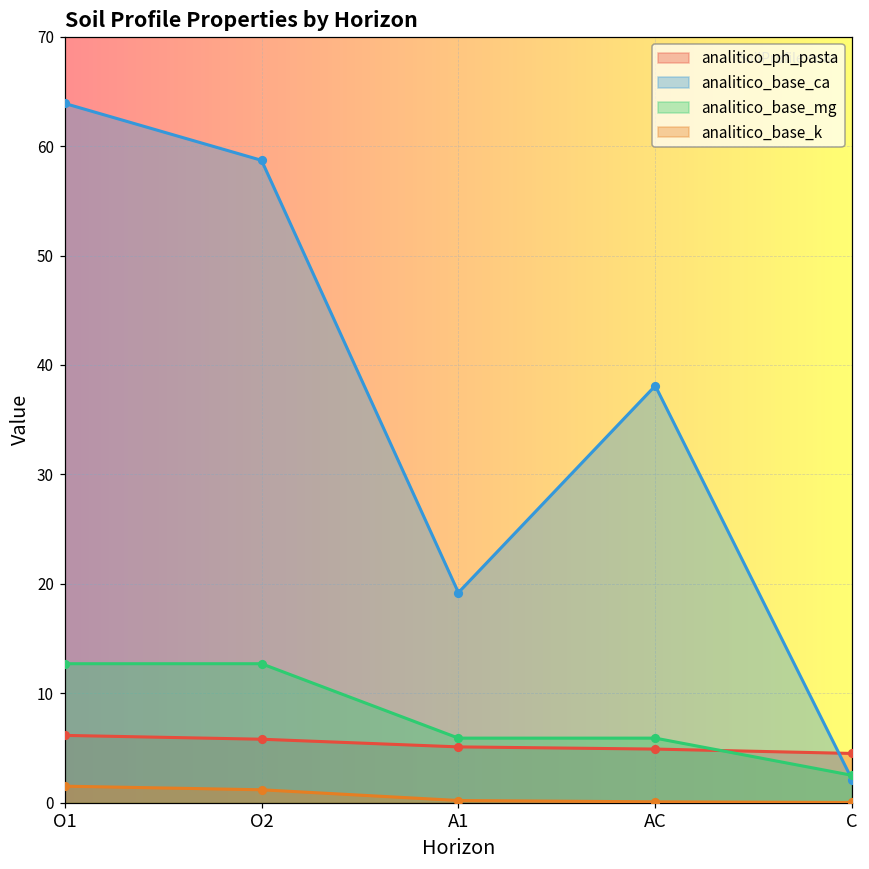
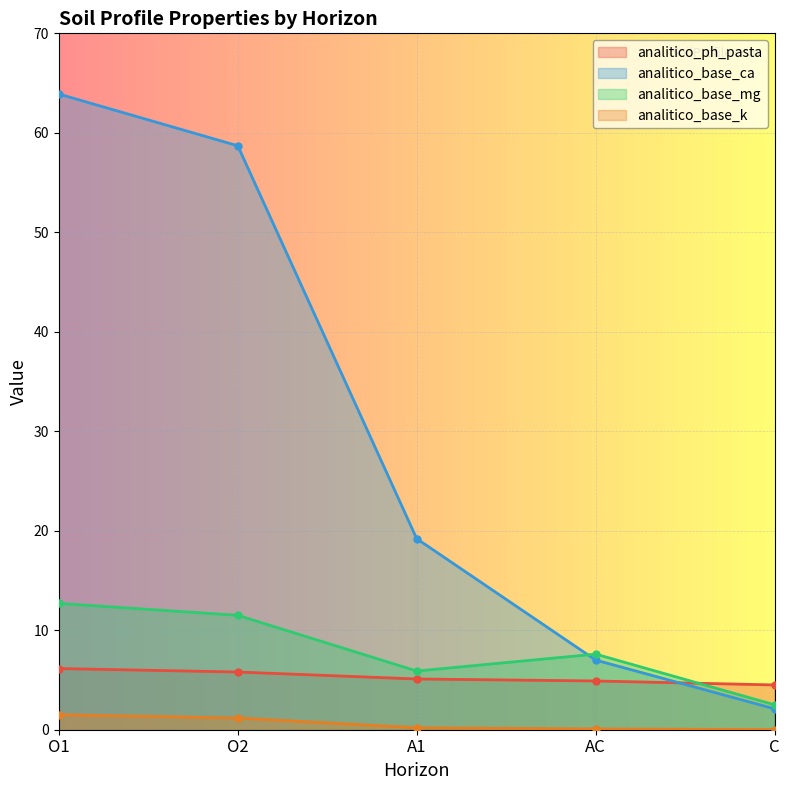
analitico_base_mg, O2: 13 -> 12
analitico_base_ca, AC: 38 -> 7
analitico_base_mg, AC: 6 -> 8
